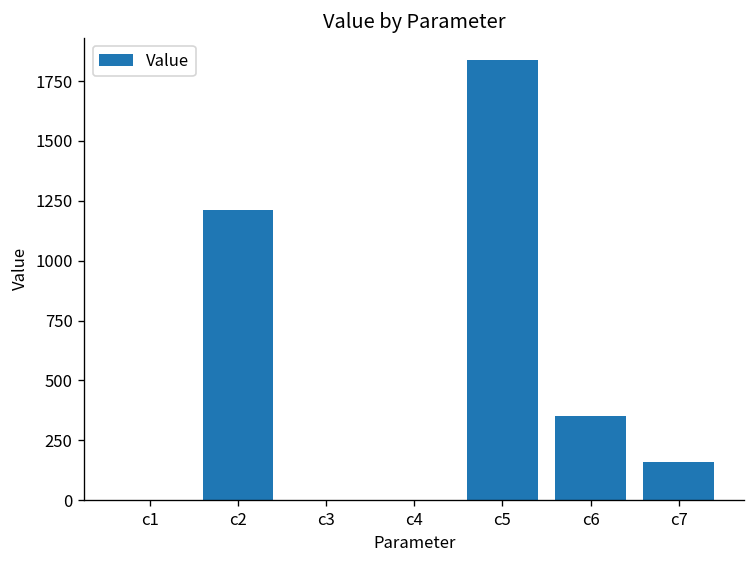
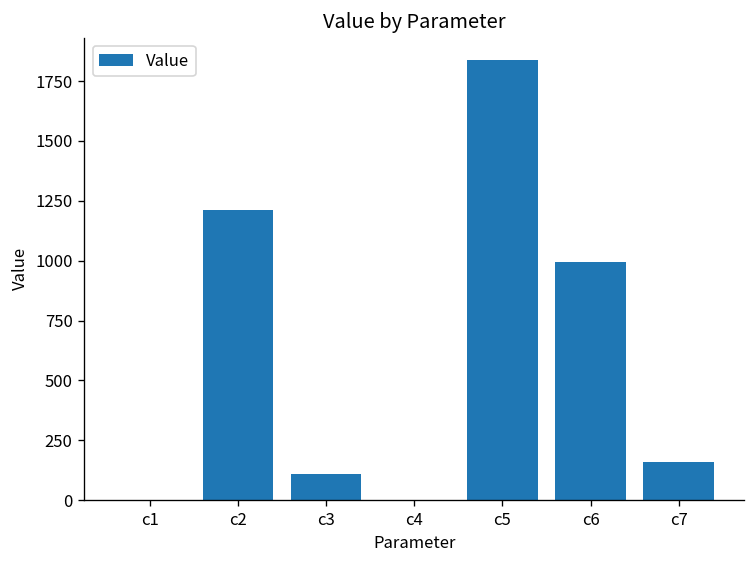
c3: 0 -> 110
c6: 350 -> 990
